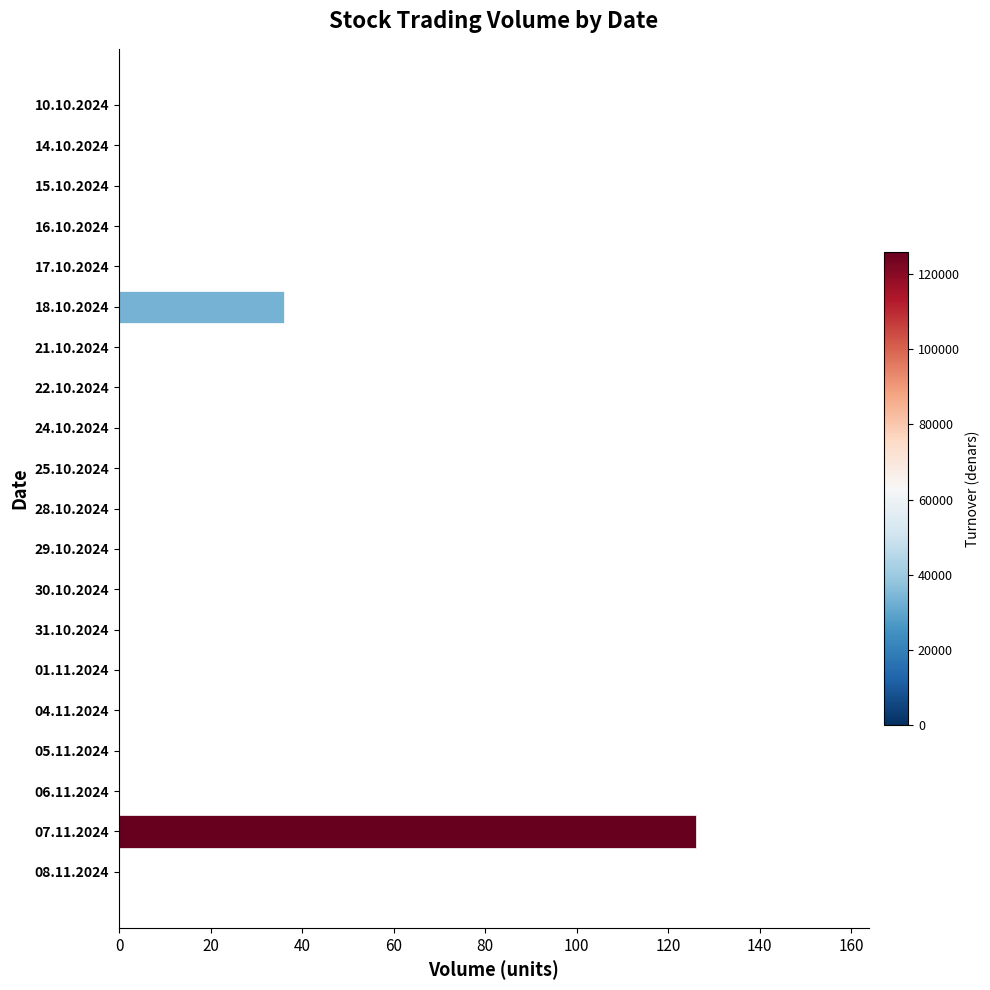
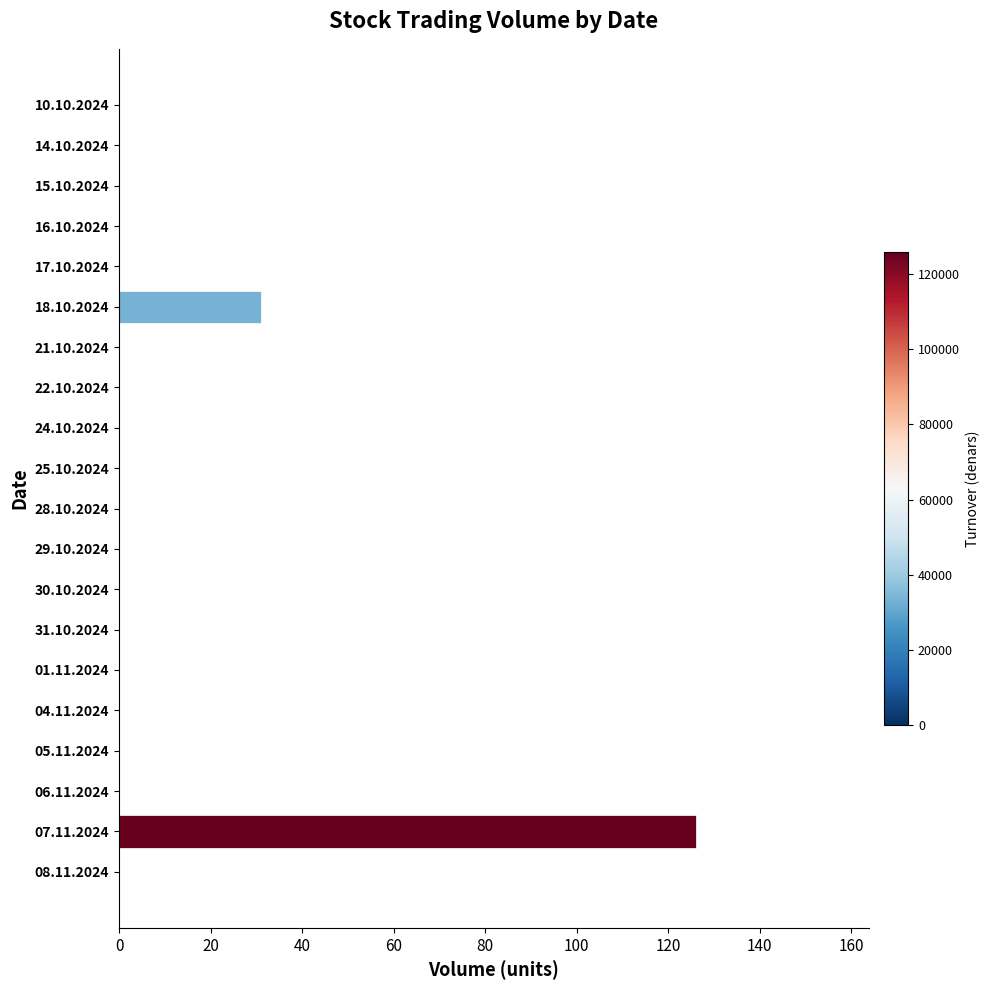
18.10.2024: 36 -> 31
